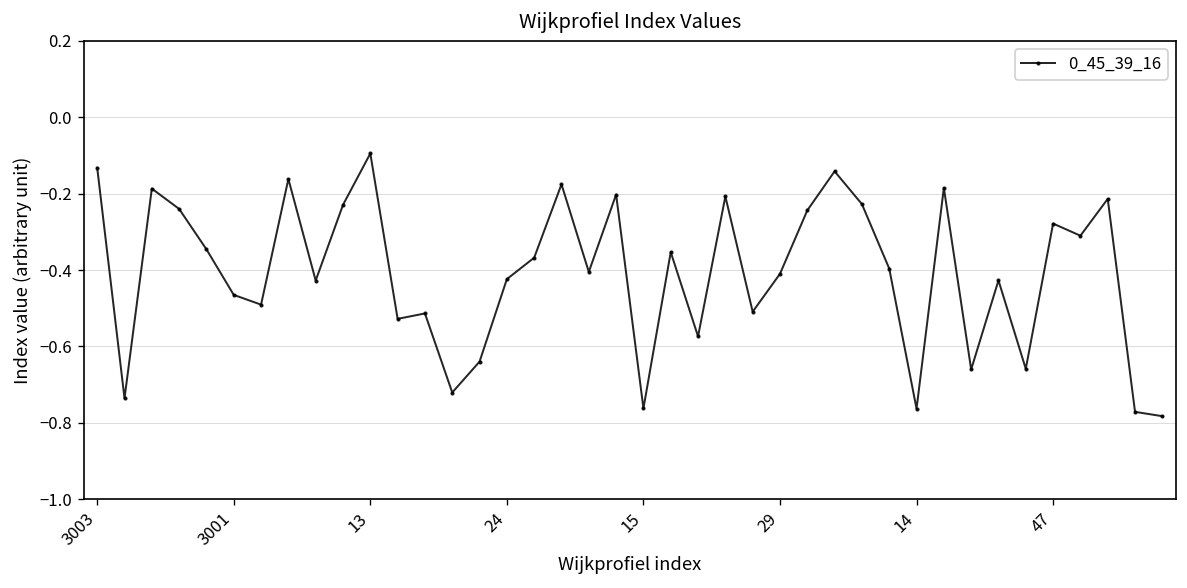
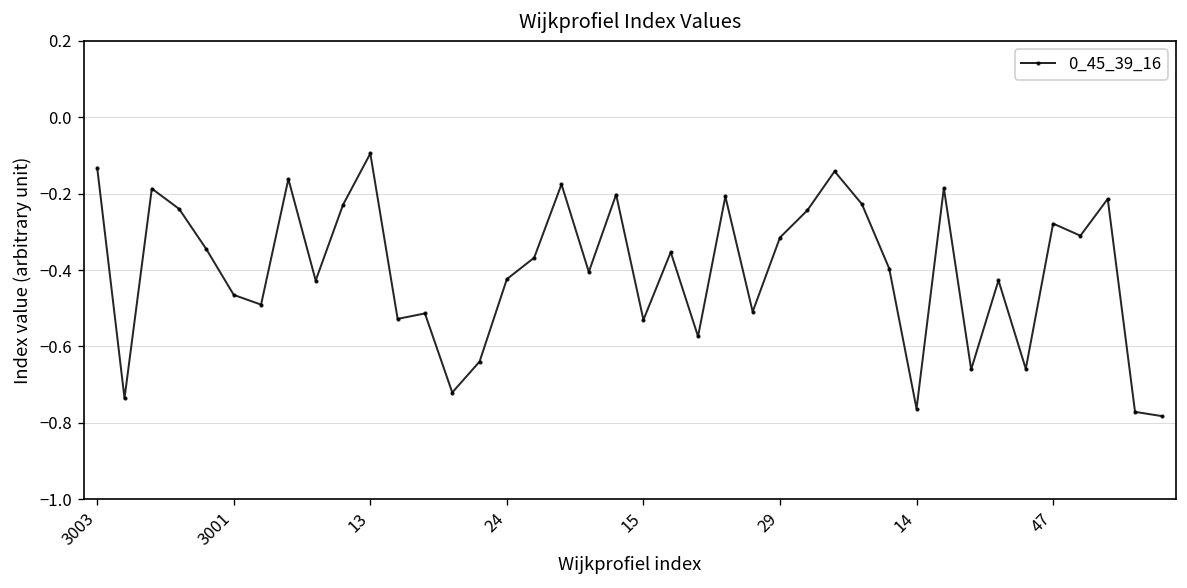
15: -0.76 -> -0.53
29: -0.41 -> -0.31
